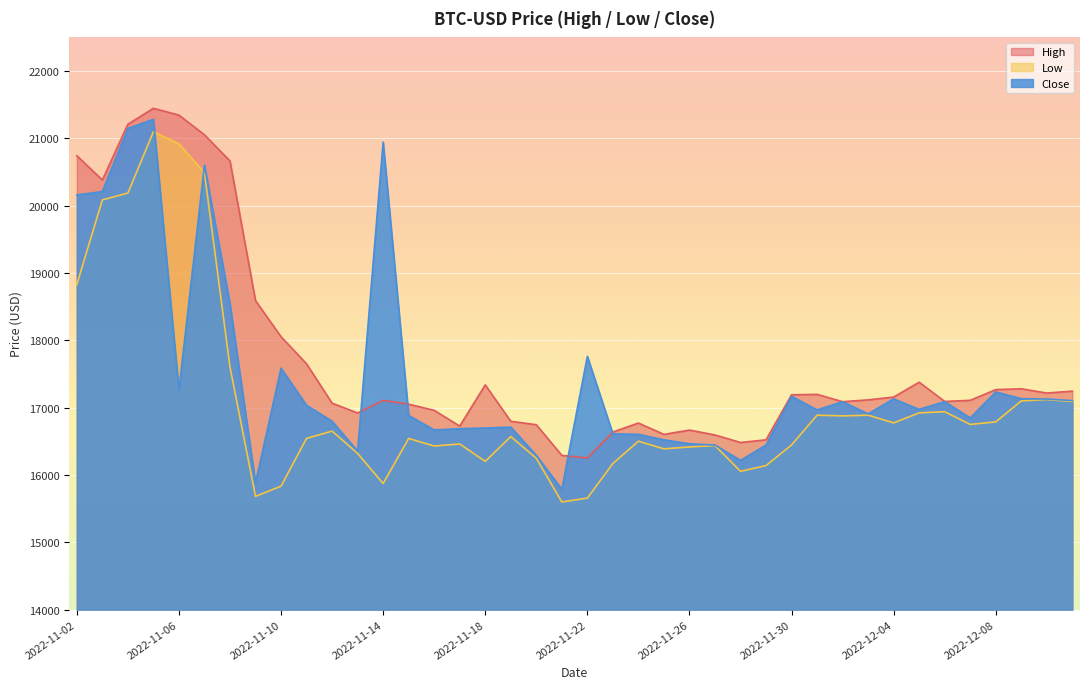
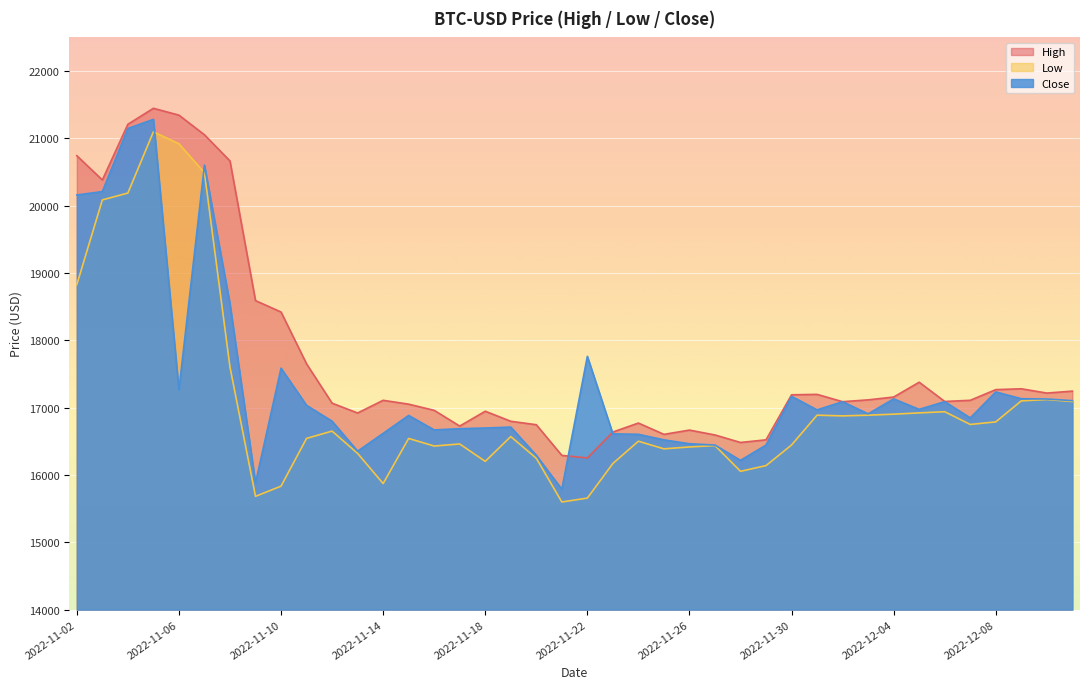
High, 2022-11-10: 18100 -> 18400
Close, 2022-11-14: 20900 -> 16600
High, 2022-11-18: 17300 -> 16900
Low, 2022-12-04: 16800 -> 16900
